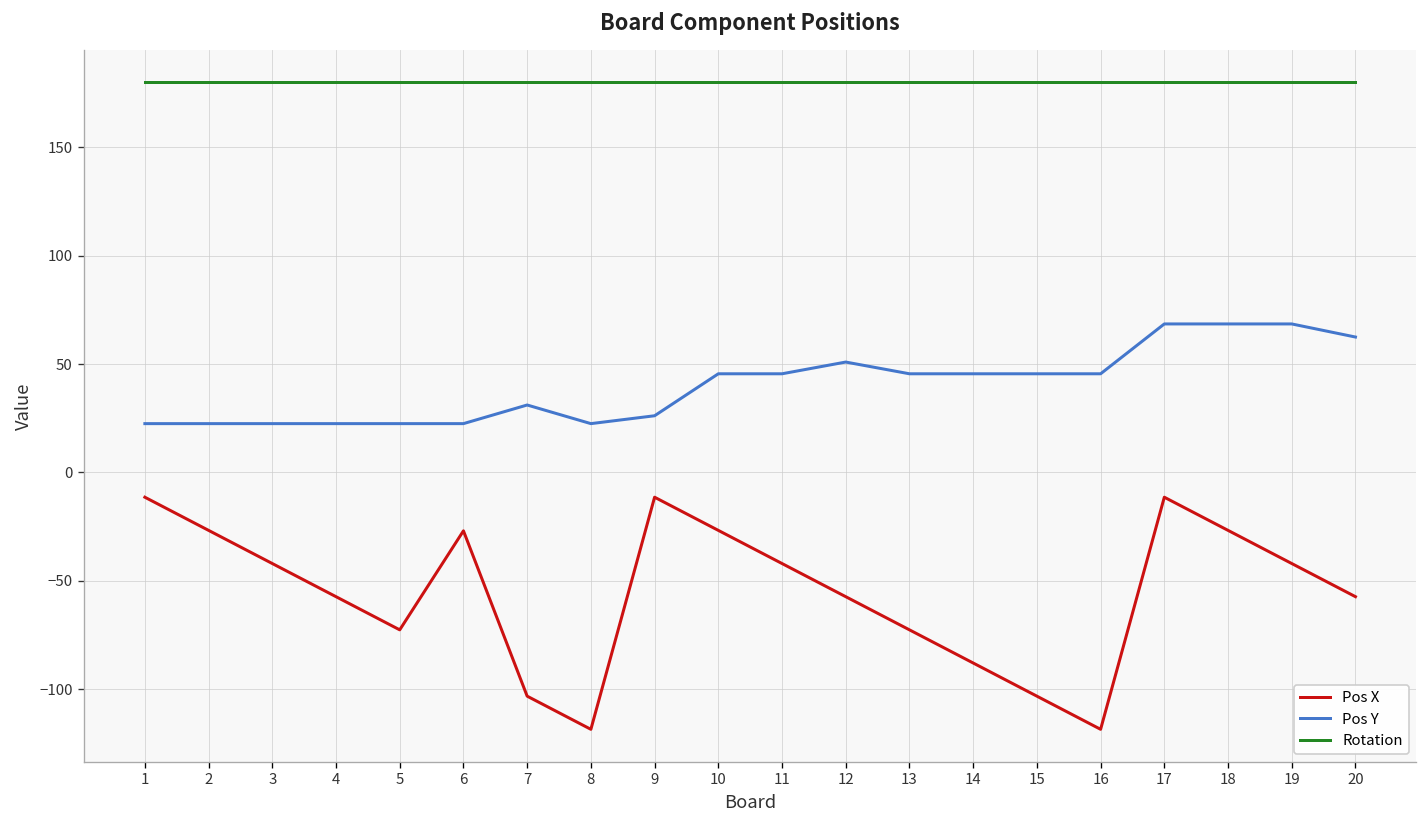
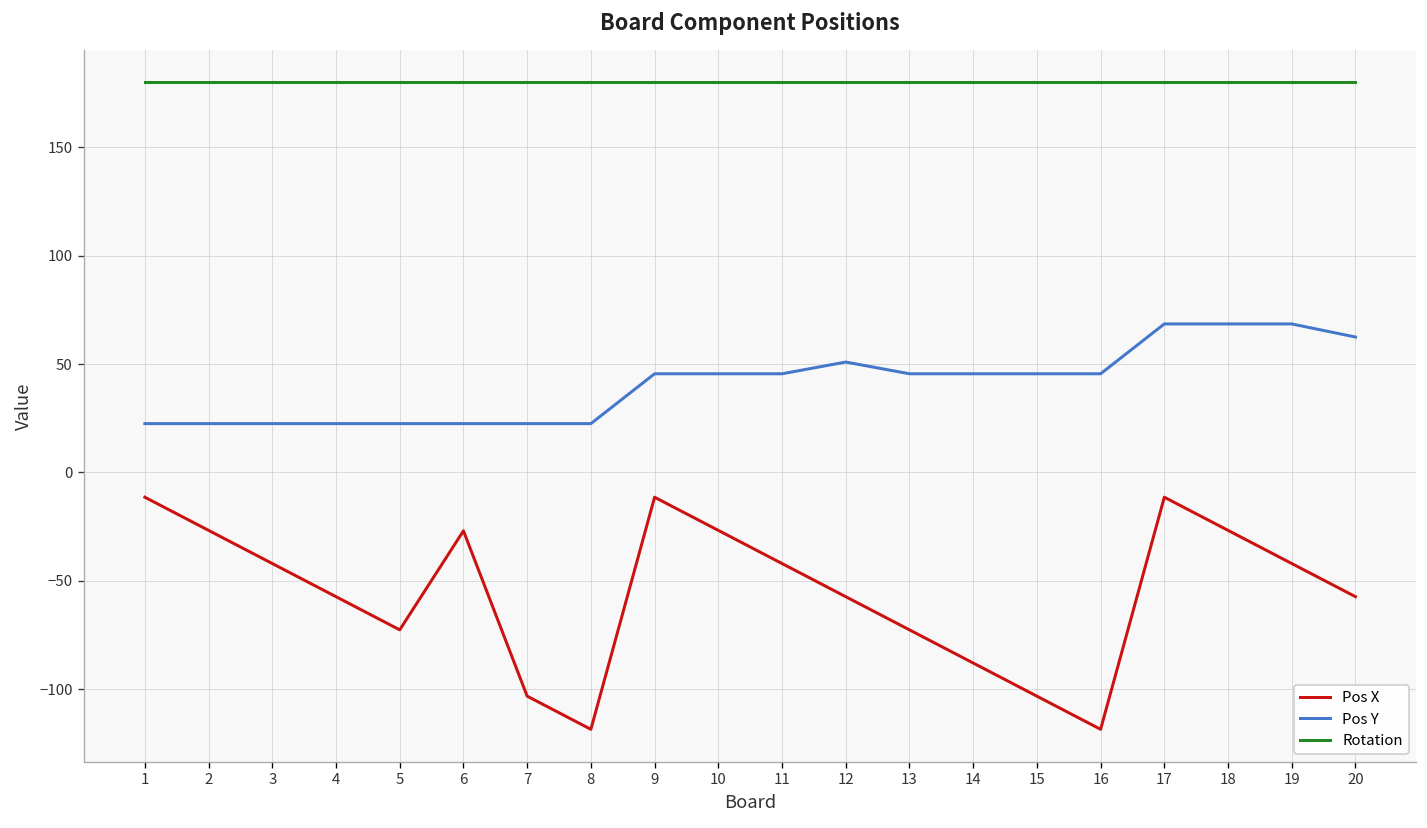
Pos Y, 7: 31 -> 23
Pos Y, 9: 26 -> 46
